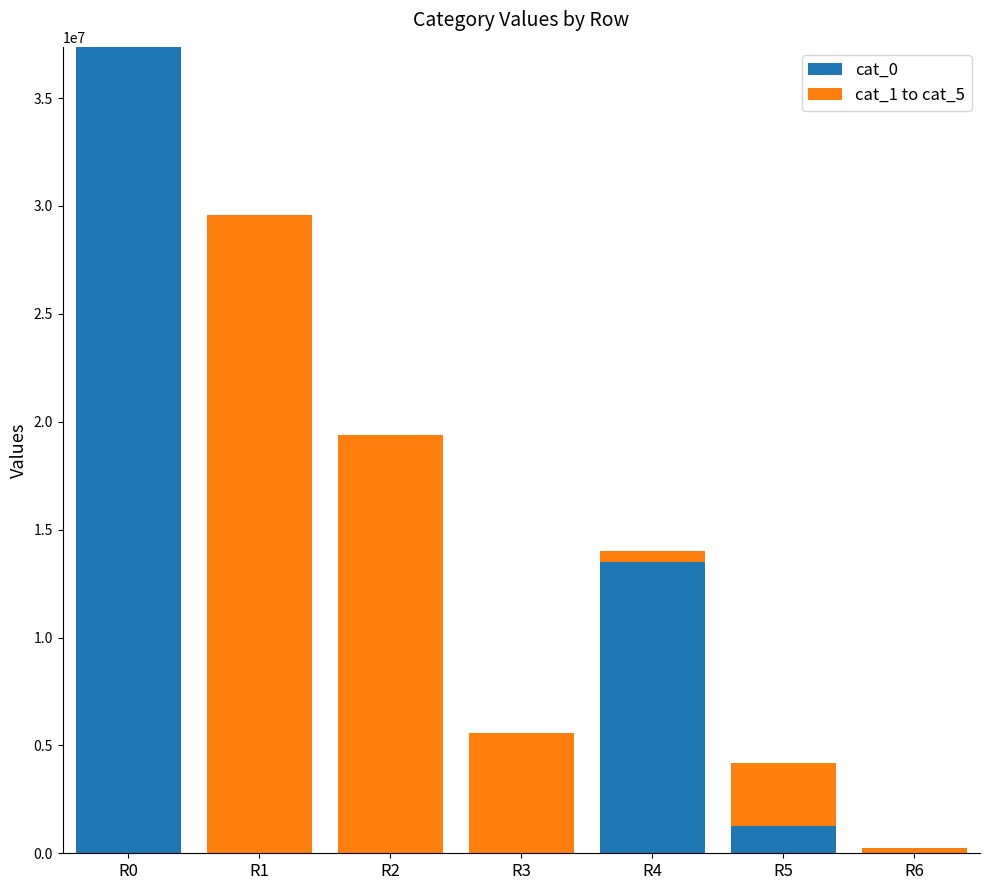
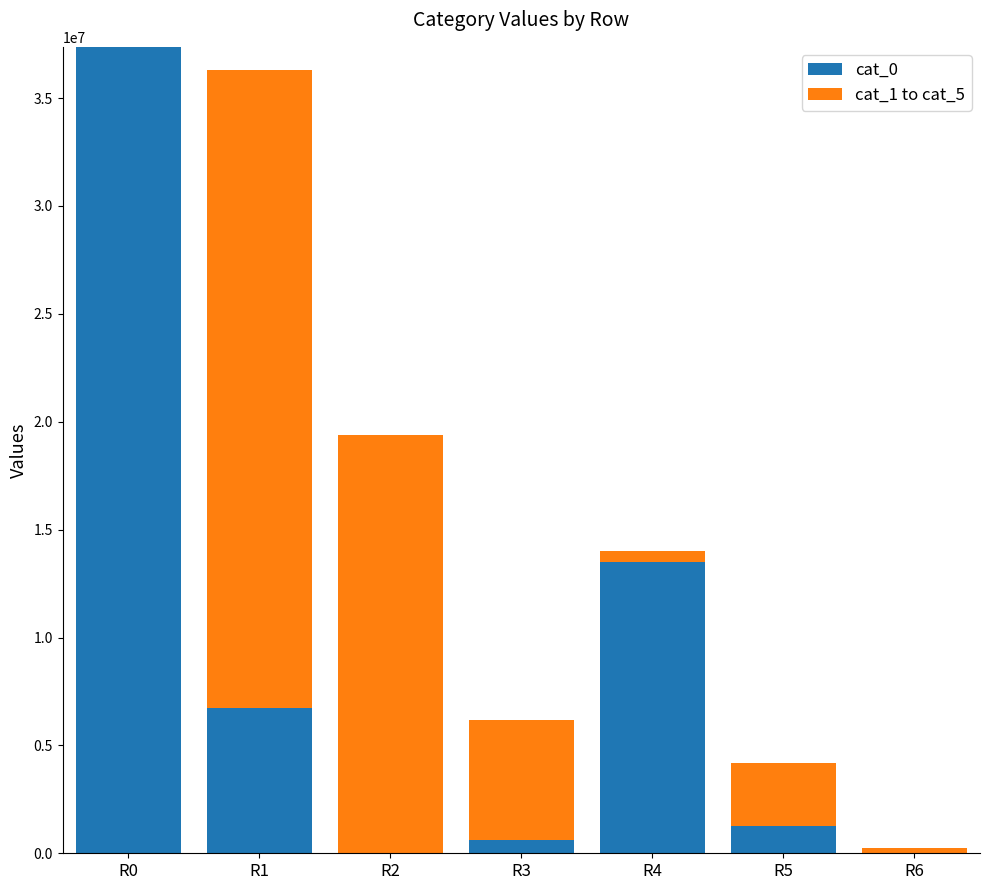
cat_0, R1: 0 -> 6700000
cat_0, R3: 0 -> 600000
